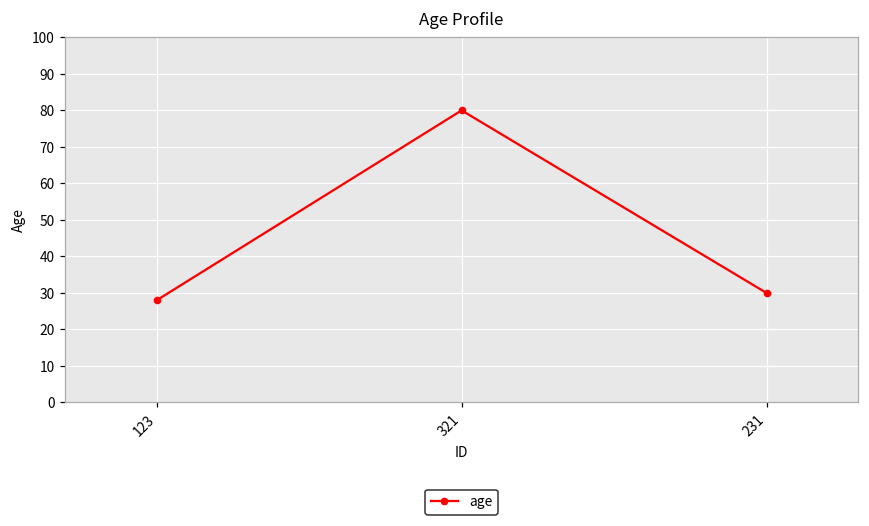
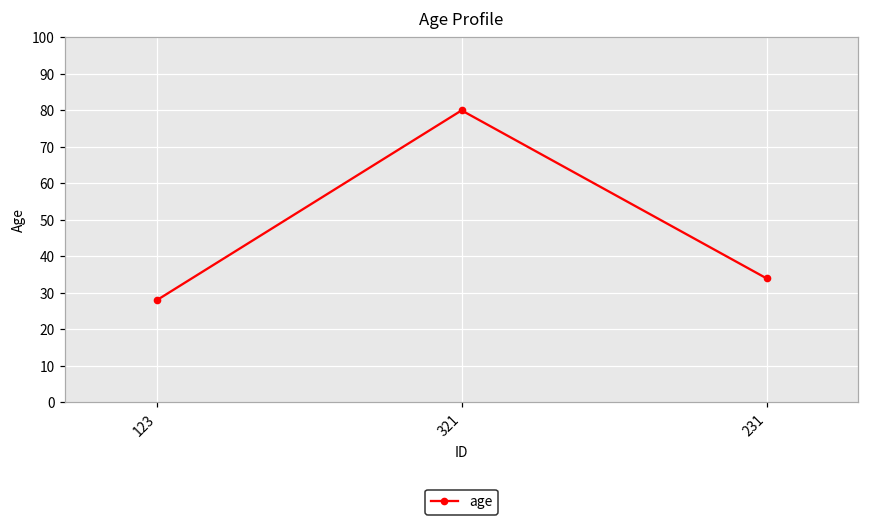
231: 30 -> 34
